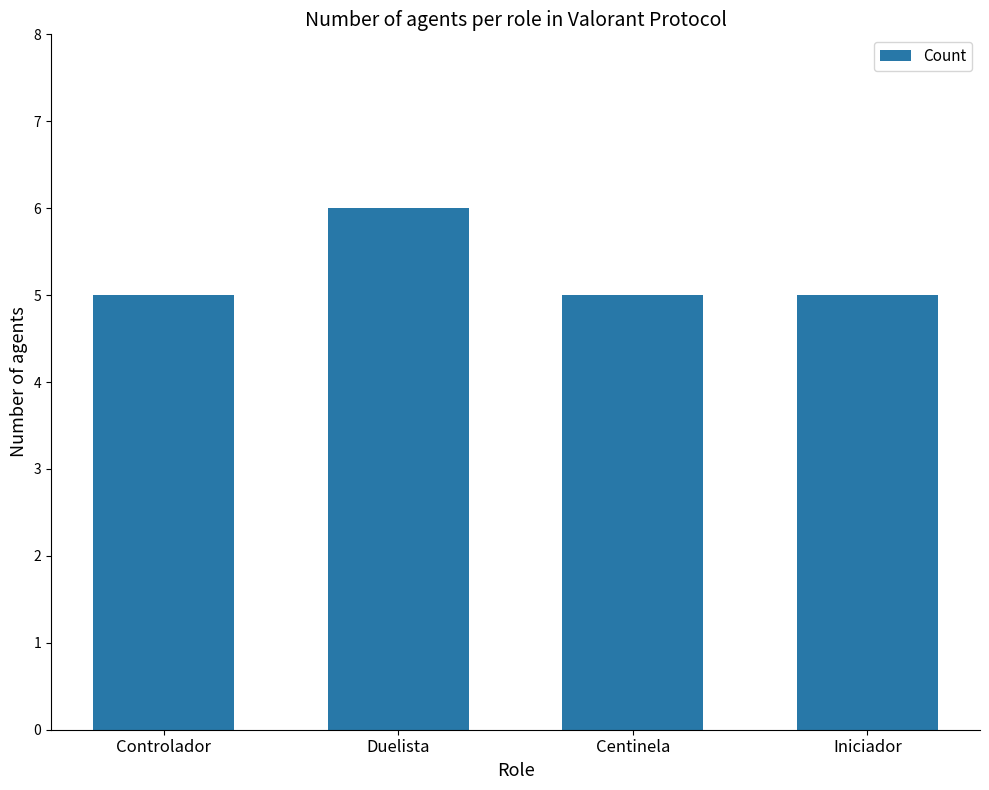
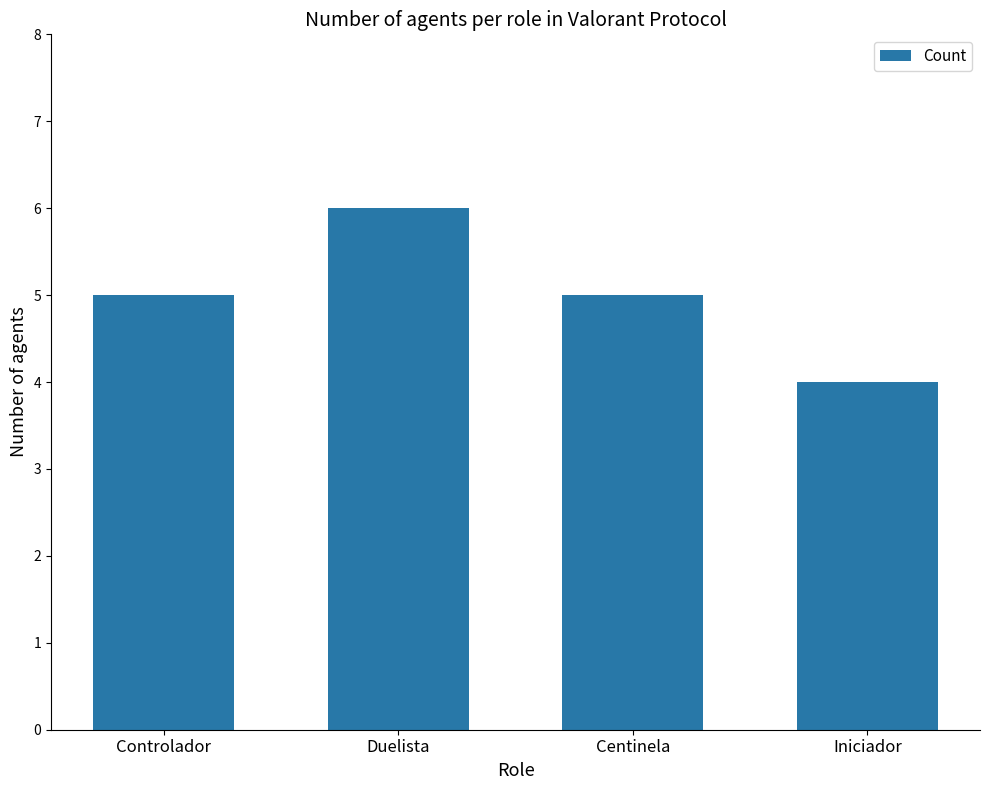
Iniciador: 5 -> 4
